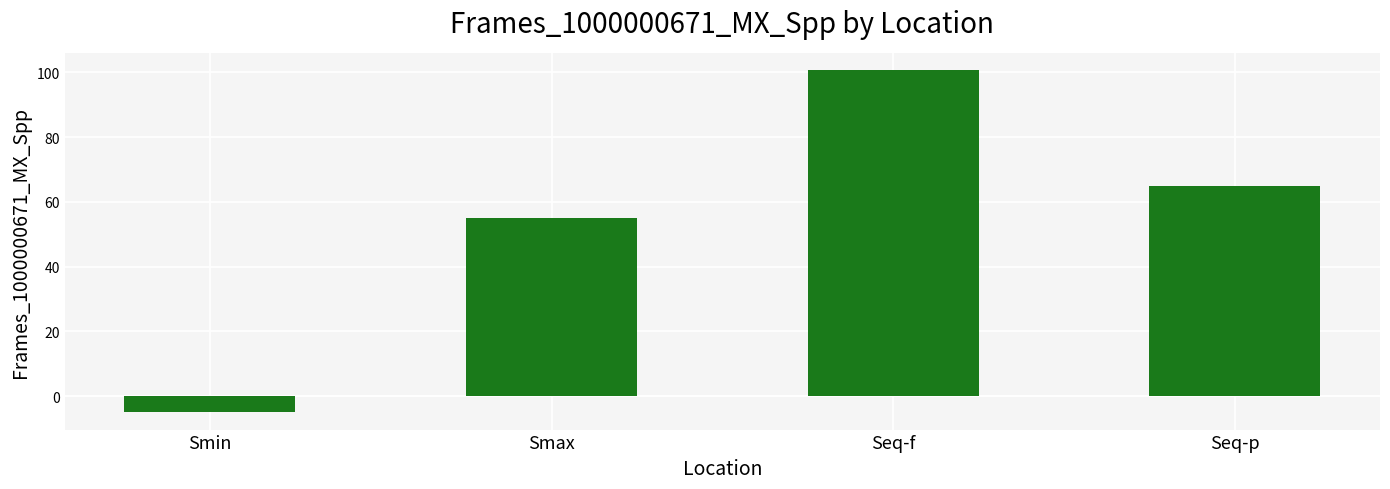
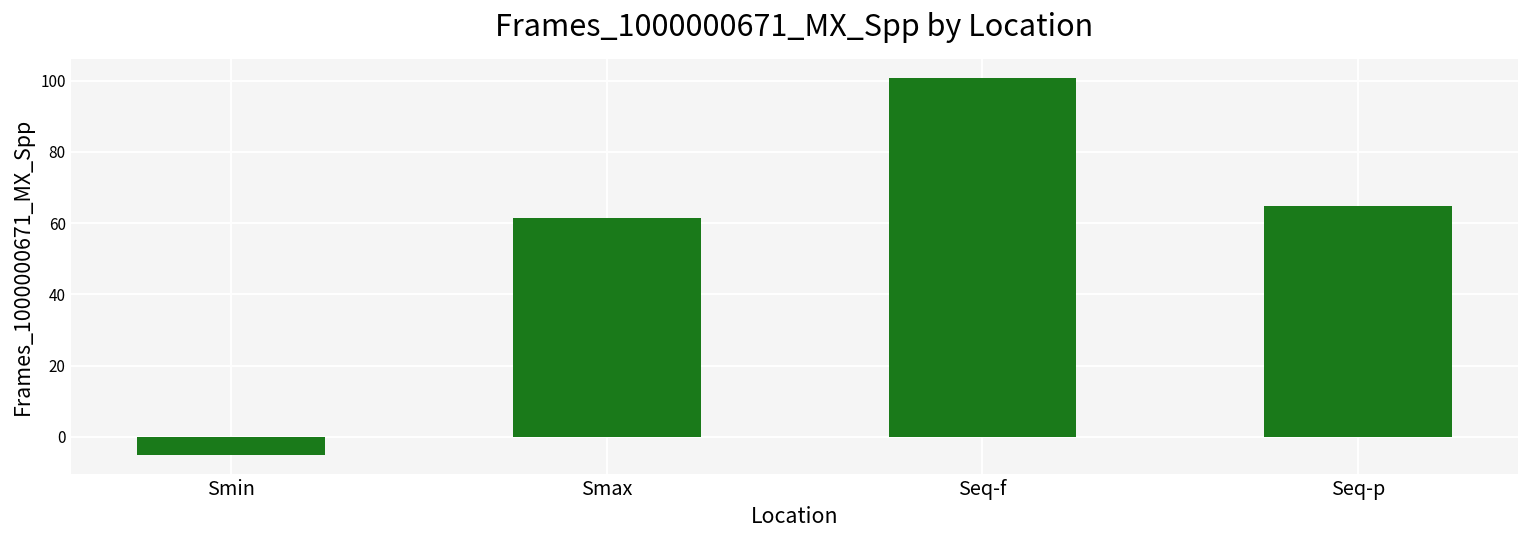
Smax: 55 -> 61
